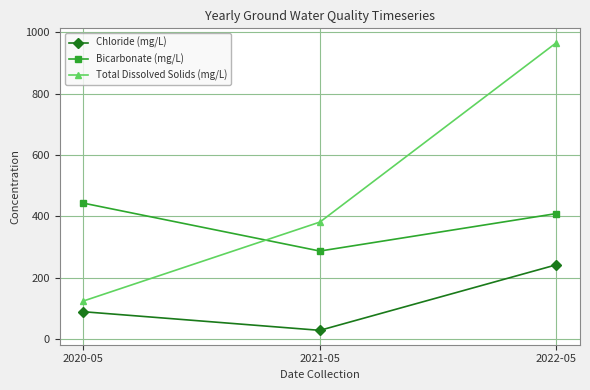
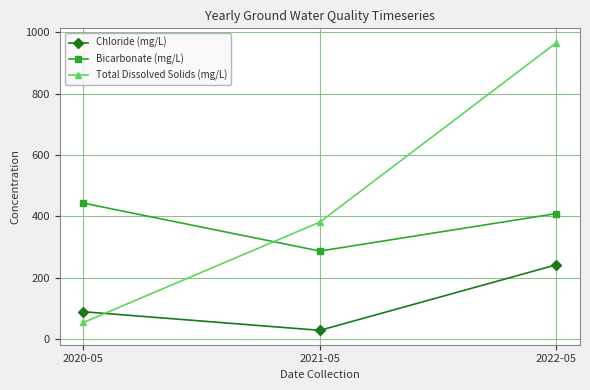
Total Dissolved Solids (mg/L), 2020-05: 120 -> 50
